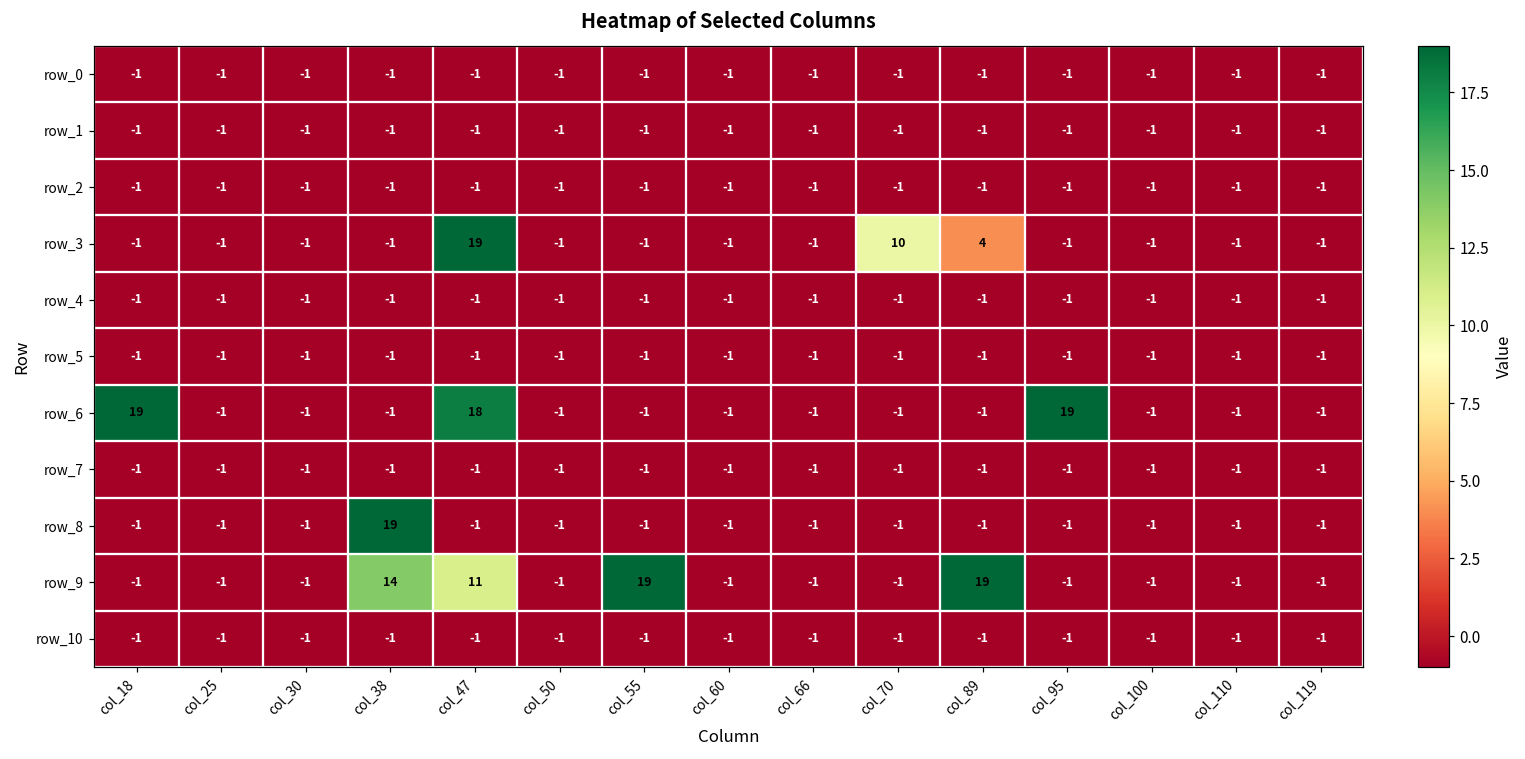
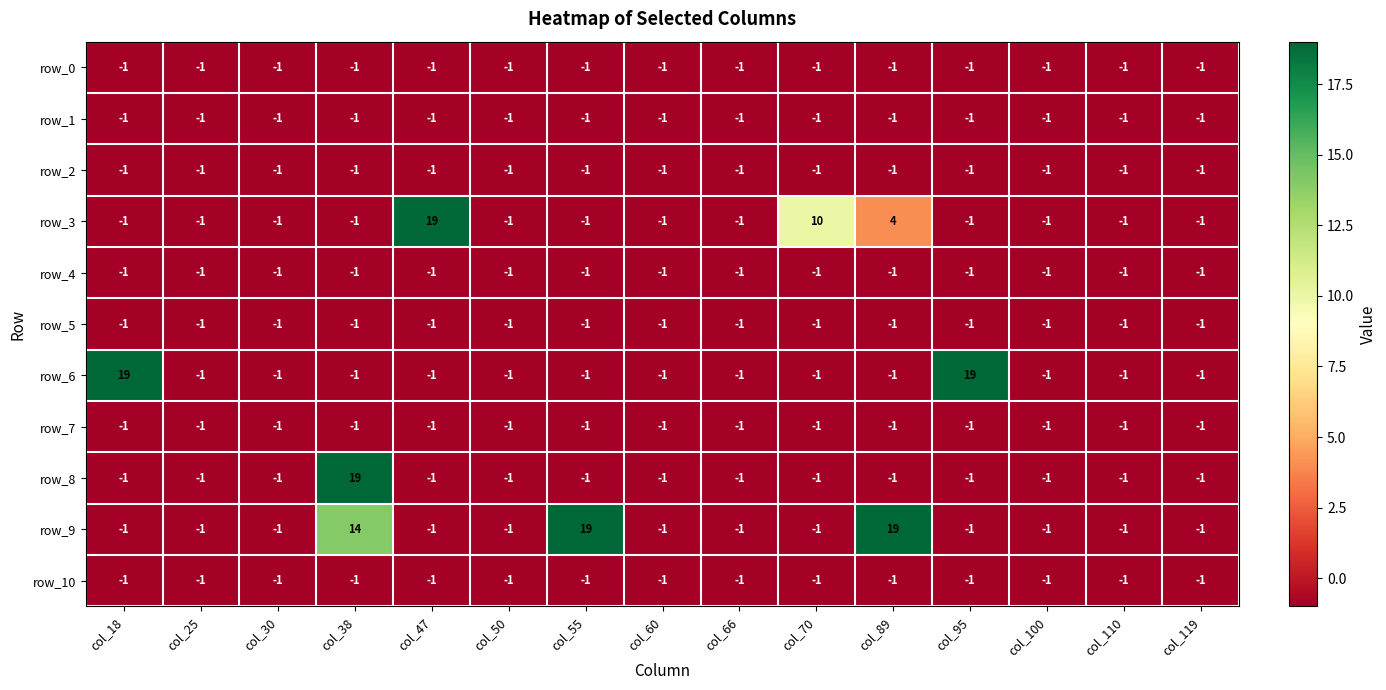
row_6, col_47: 18 -> -1
row_9, col_47: 11 -> -1
